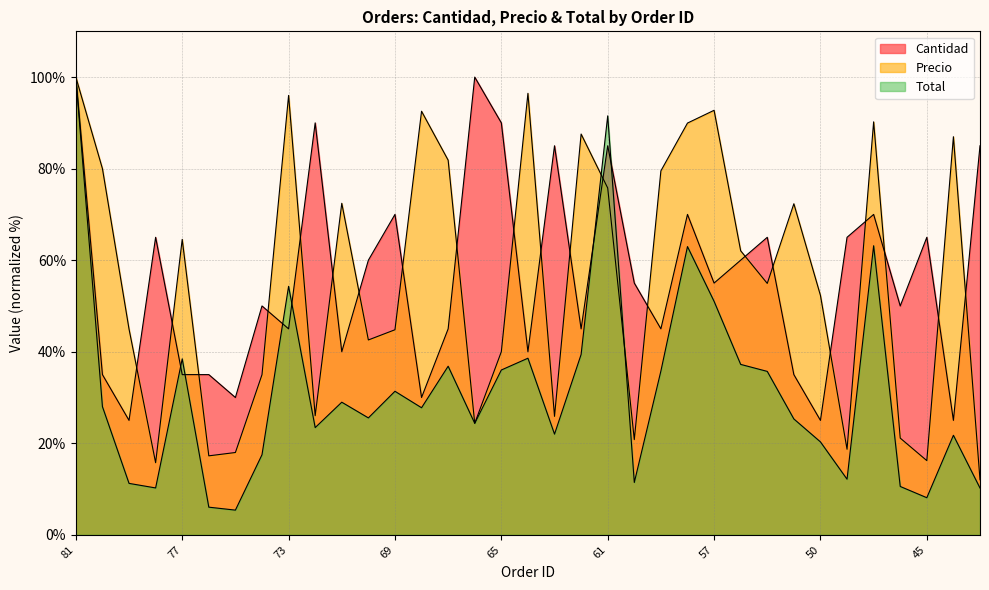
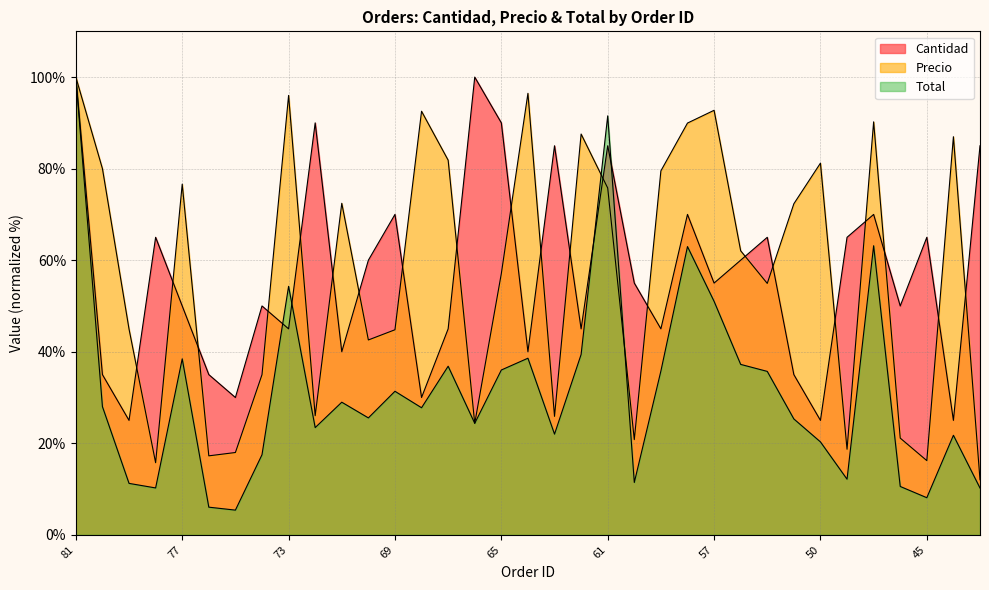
Cantidad, 77: 35% -> 50%
Precio, 77: 65% -> 77%
Precio, 65: 40% -> 57%
Precio, 50: 52% -> 81%
